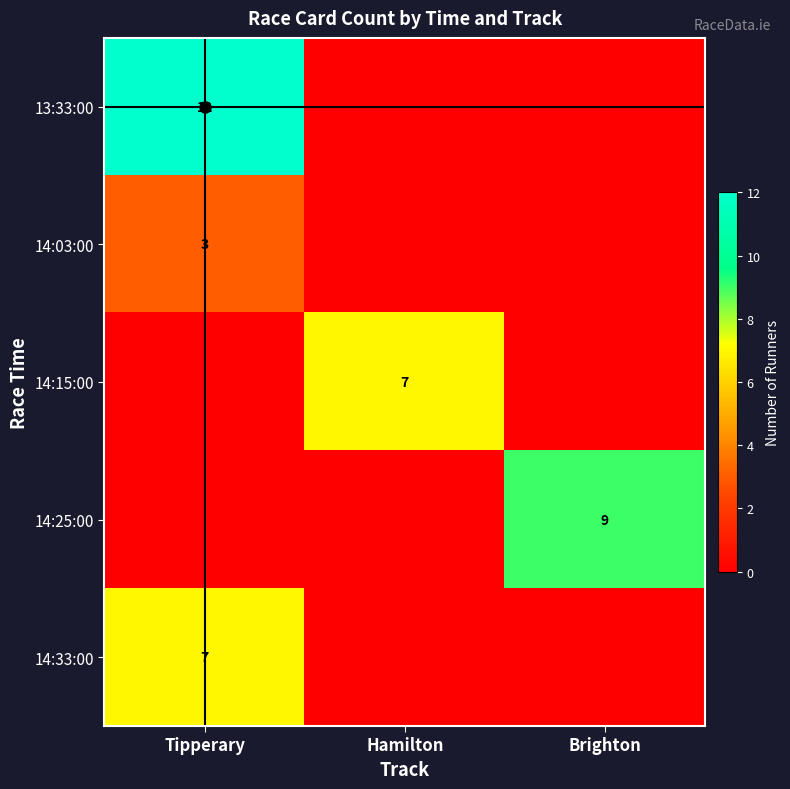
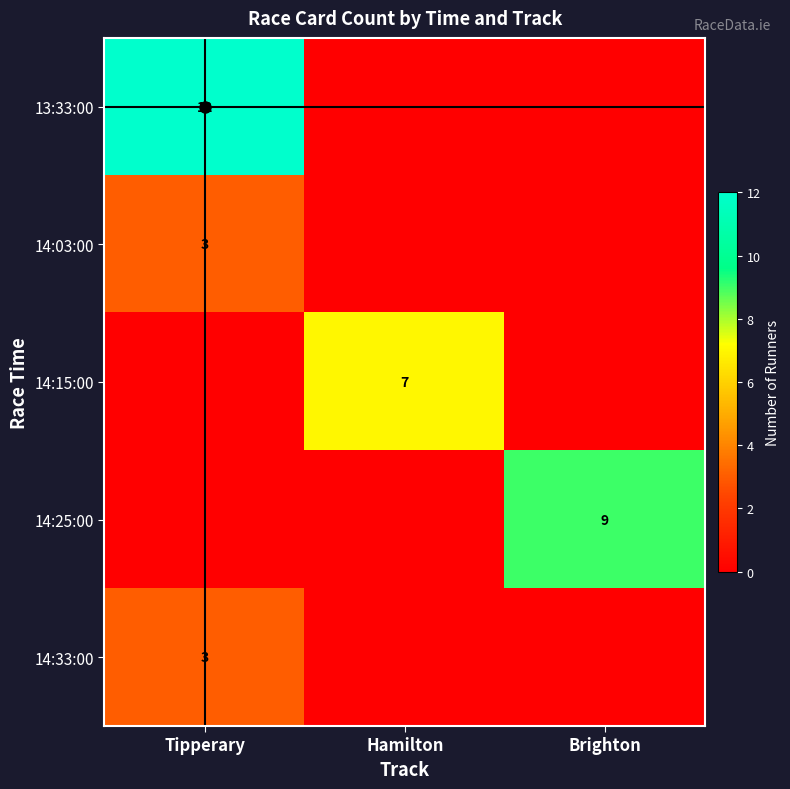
14:33:00, Tipperary: 7 -> 3
